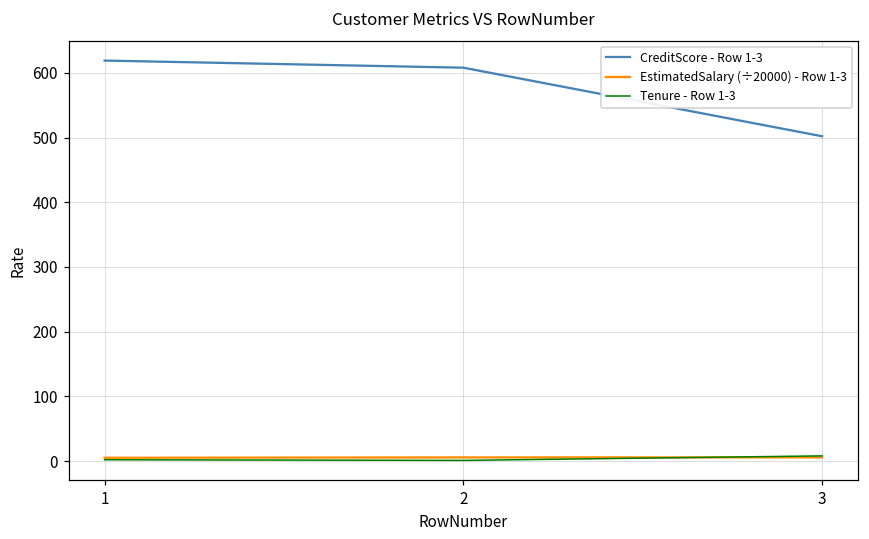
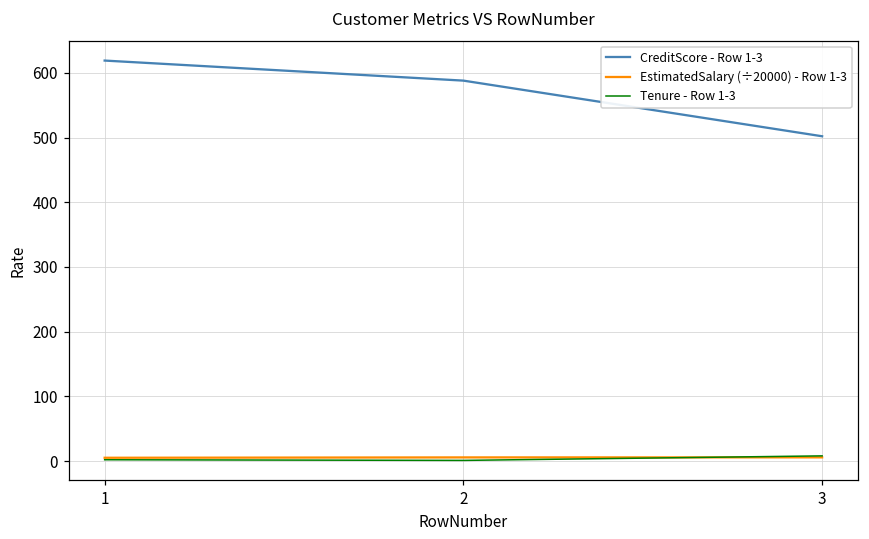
CreditScore - Row 1-3, 2: 610 -> 590
